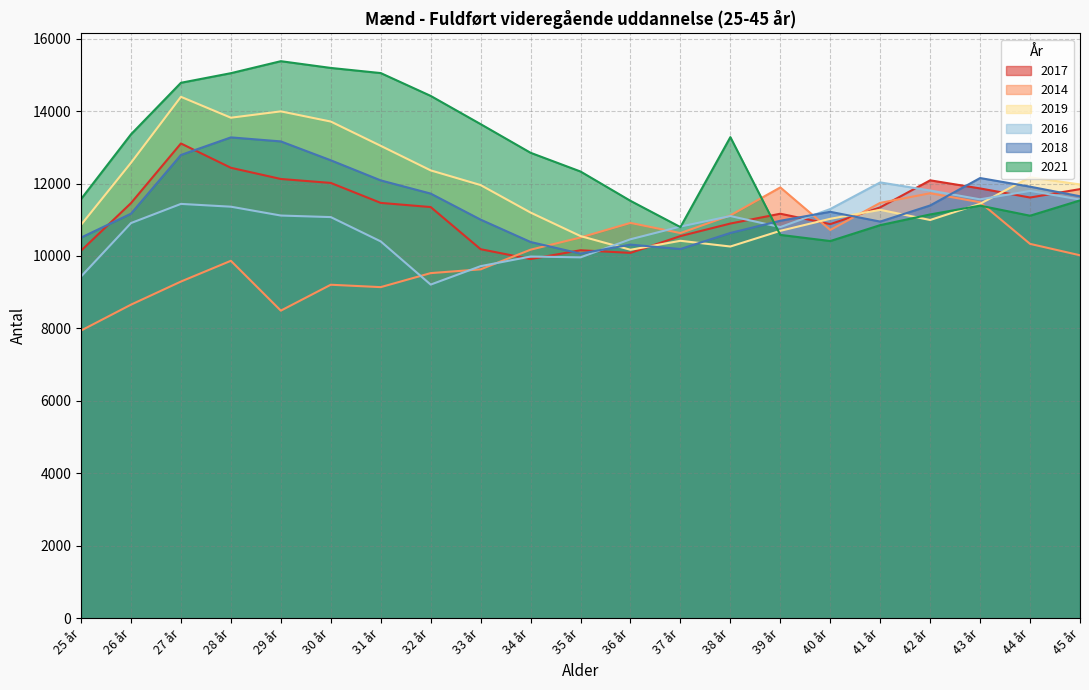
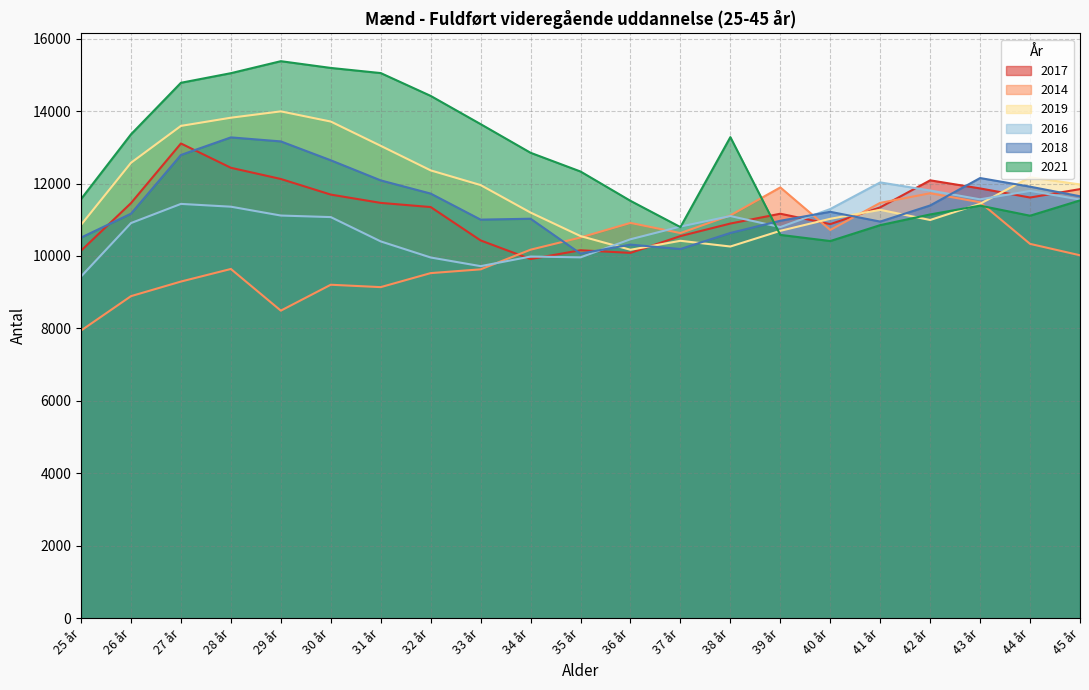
2014, 26 år: 8700 -> 8900
2019, 27 år: 14400 -> 13600
2014, 28 år: 9900 -> 9600
2017, 30 år: 12000 -> 11700
2016, 32 år: 9200 -> 10000
2017, 33 år: 10200 -> 10400
2018, 34 år: 10400 -> 11000
